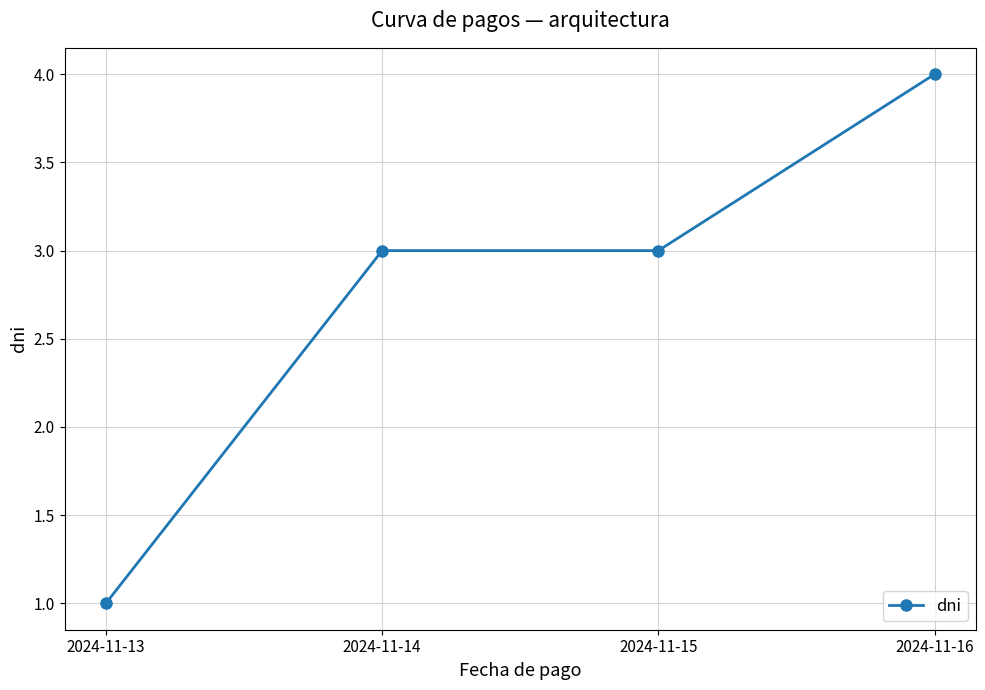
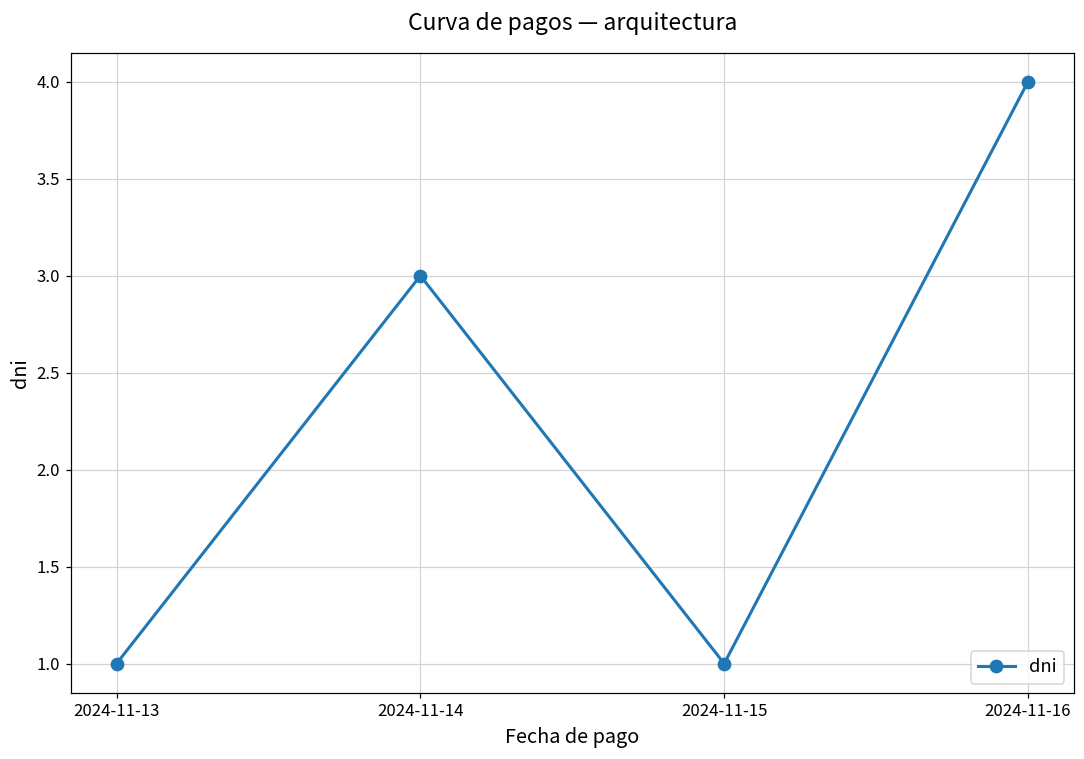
2024-11-15: 3 -> 1
